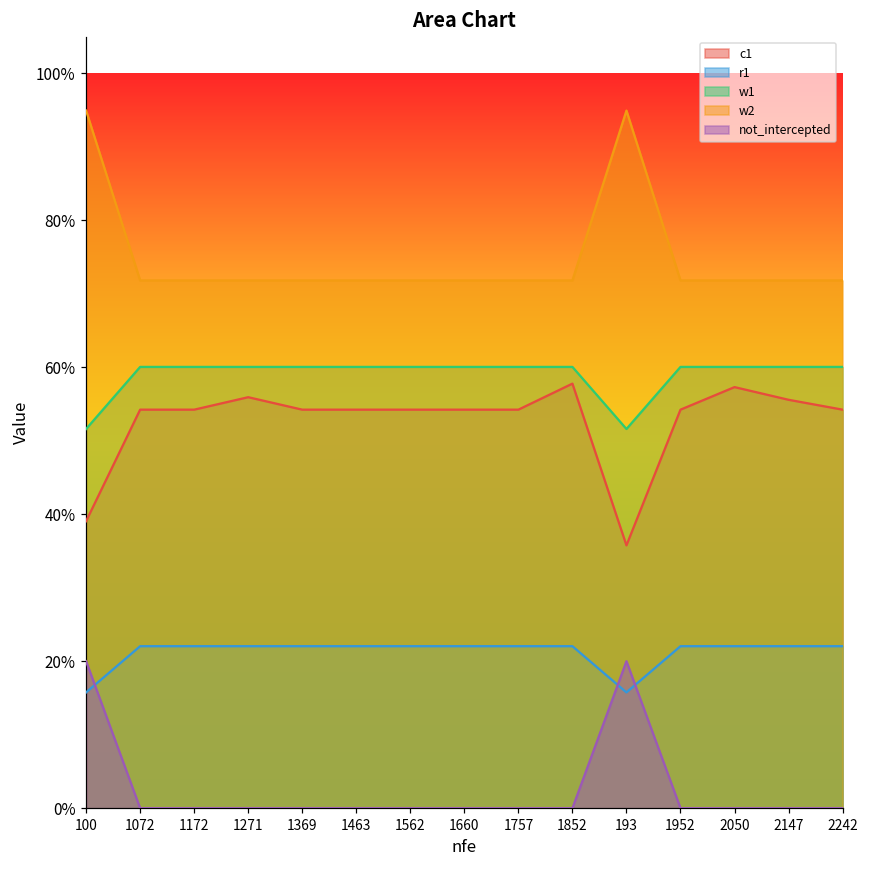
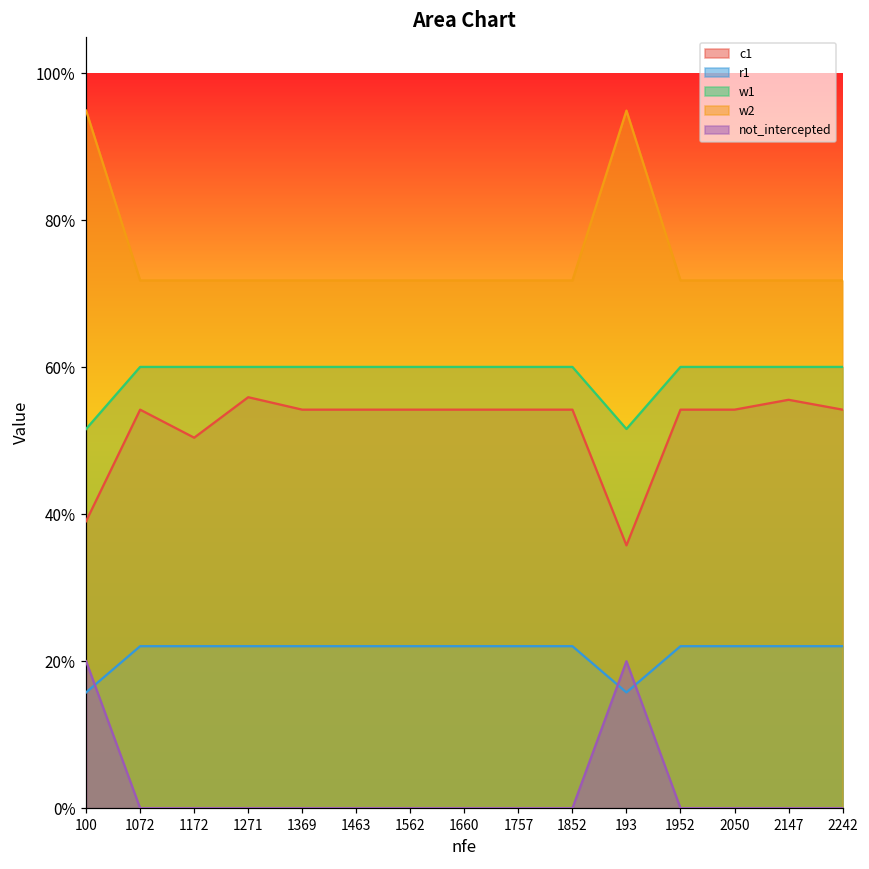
c1, 1172: 54% -> 50%
c1, 1852: 58% -> 54%
c1, 2050: 57% -> 54%
